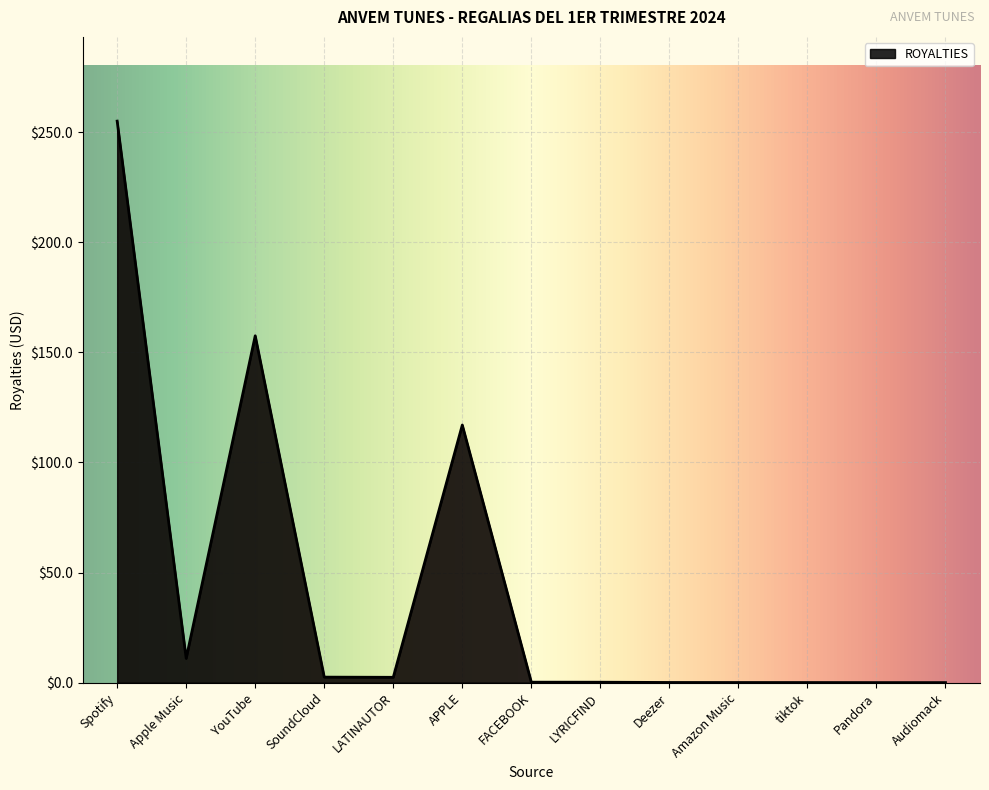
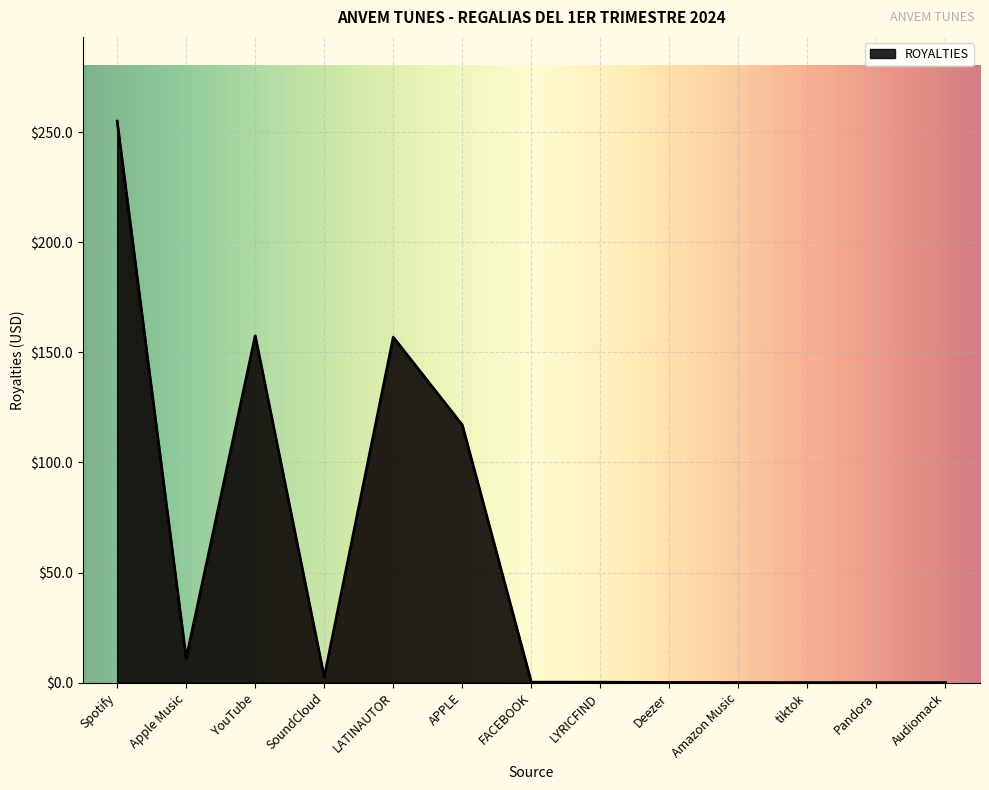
LATINAUTOR: $2 -> $157
